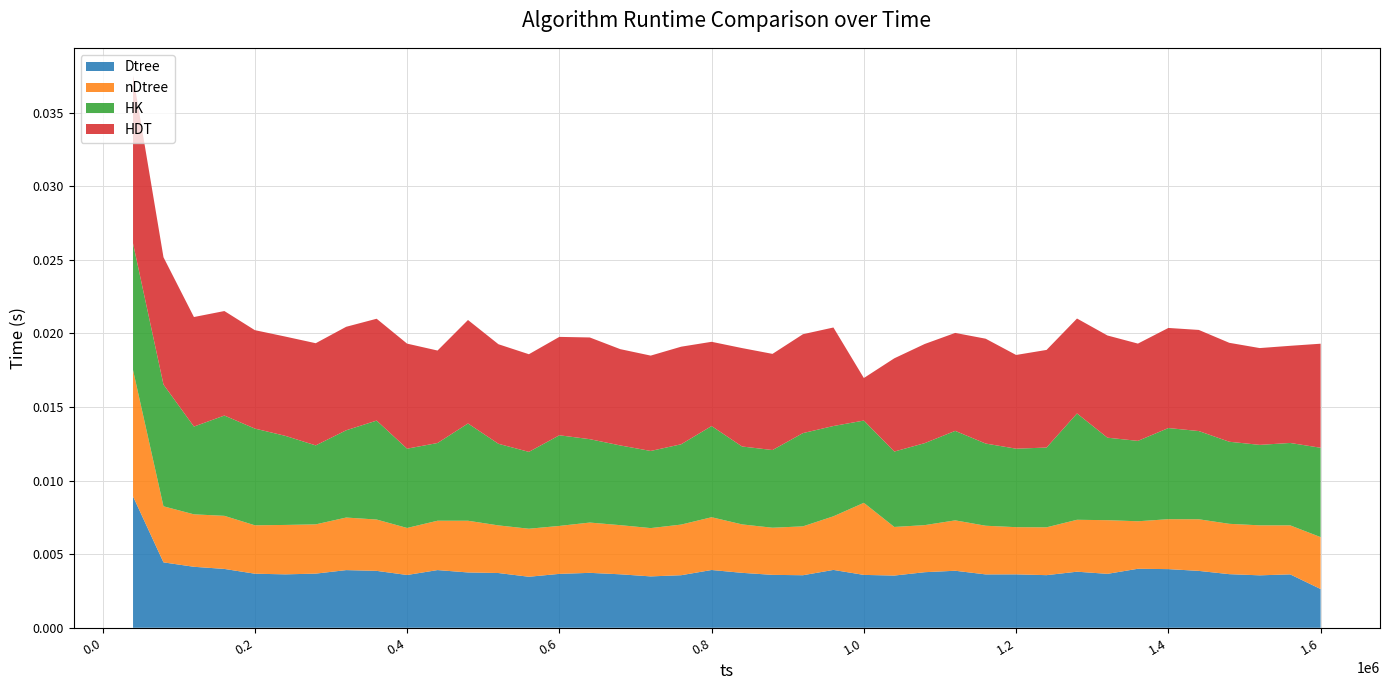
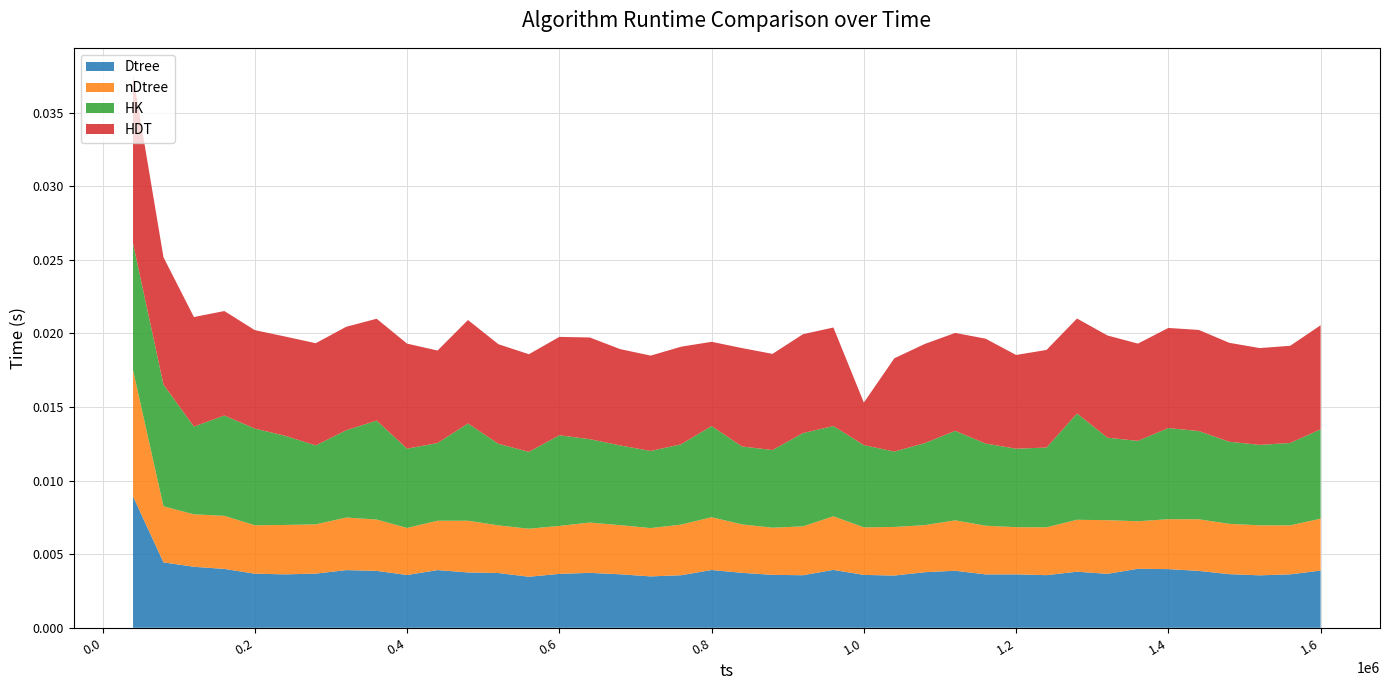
nDtree, 1.0: 0.0049 -> 0.0032
Dtree, 1.6: 0.0026 -> 0.0039
